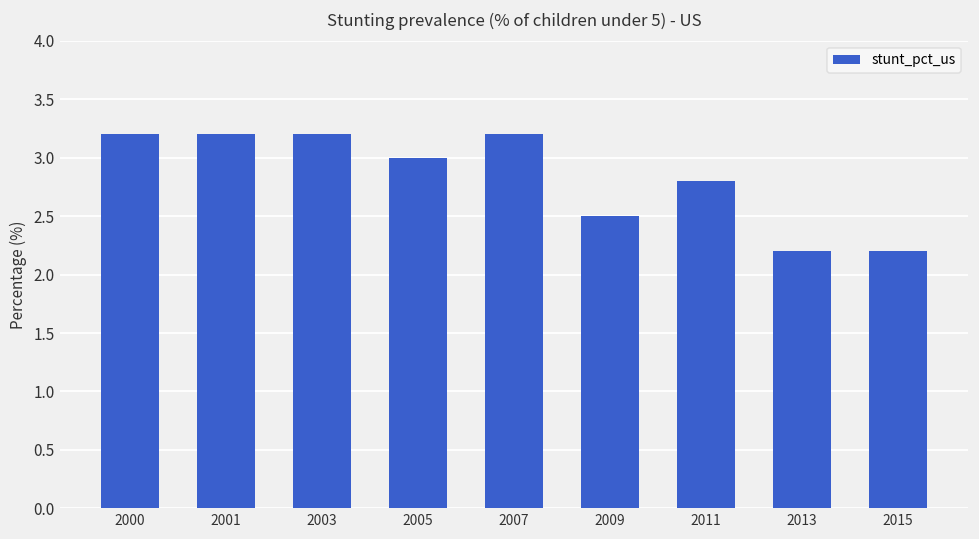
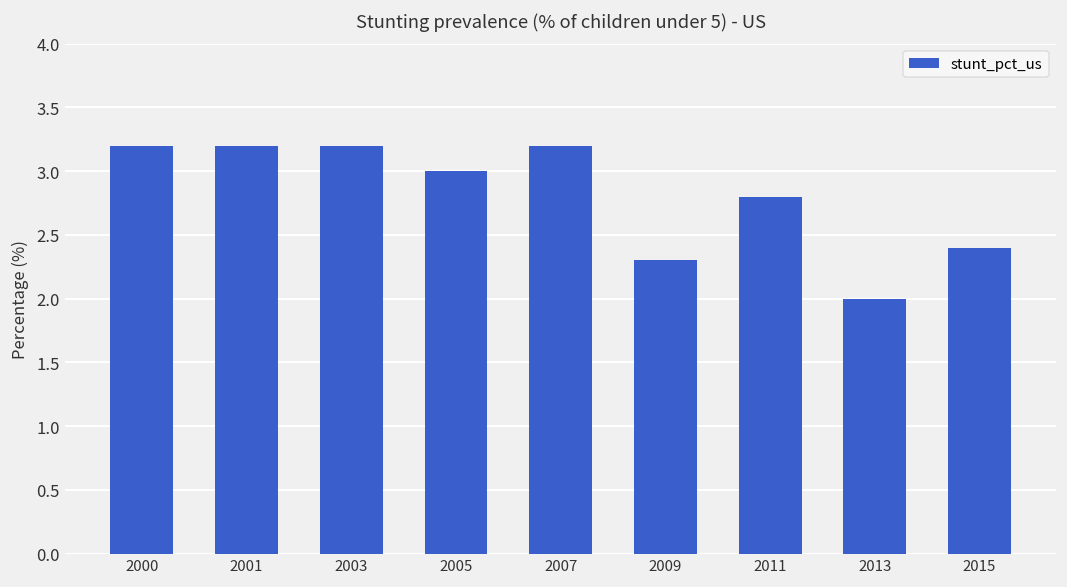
2009: 2.5 -> 2.3
2013: 2.2 -> 2.0
2015: 2.2 -> 2.4
